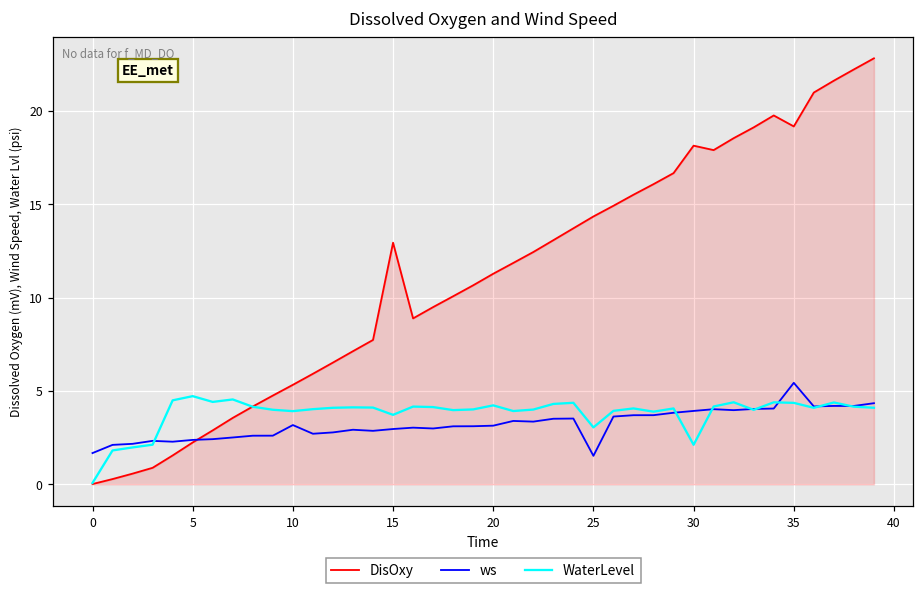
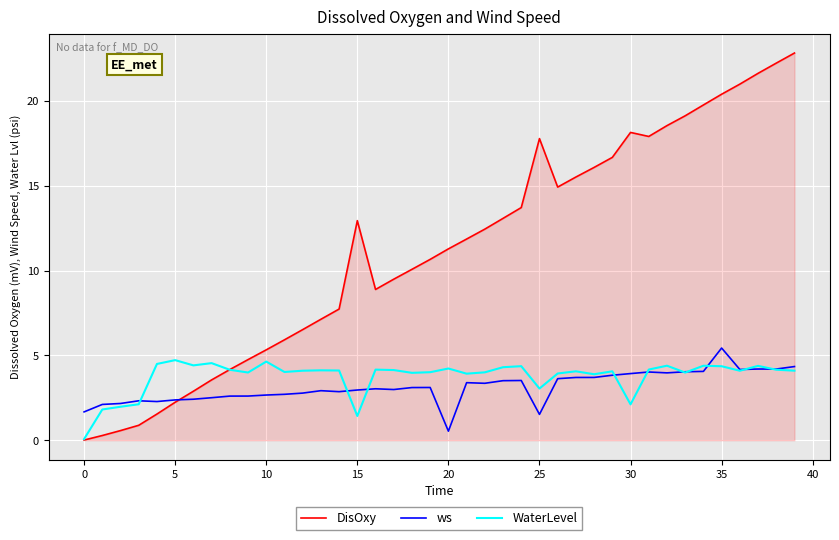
ws, 10: 3.2 -> 2.7
WaterLevel, 10: 3.9 -> 4.6
WaterLevel, 15: 3.7 -> 1.4
ws, 20: 3.1 -> 0.5
DisOxy, 25: 14.3 -> 17.8
DisOxy, 35: 19.2 -> 20.4
